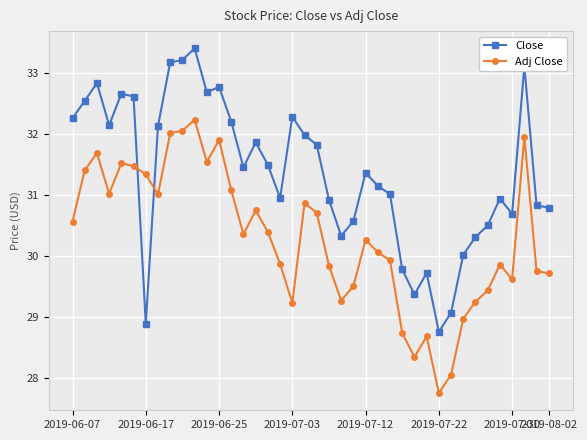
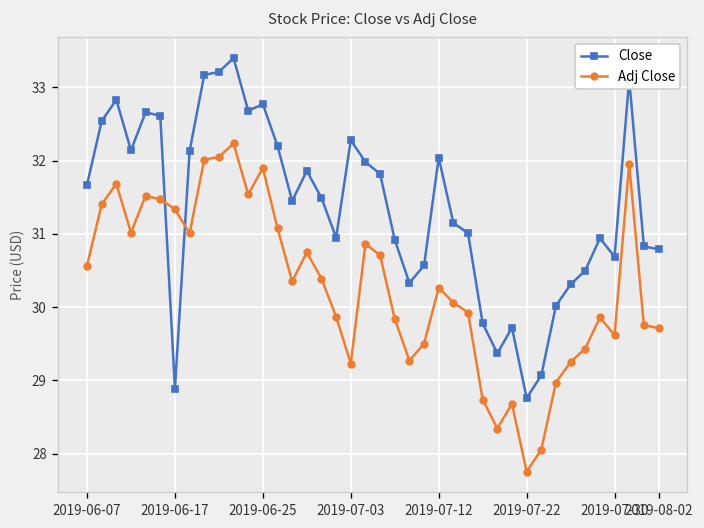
Close, 2019-06-07: 32.3 -> 31.7
Close, 2019-07-12: 31.4 -> 32.0
